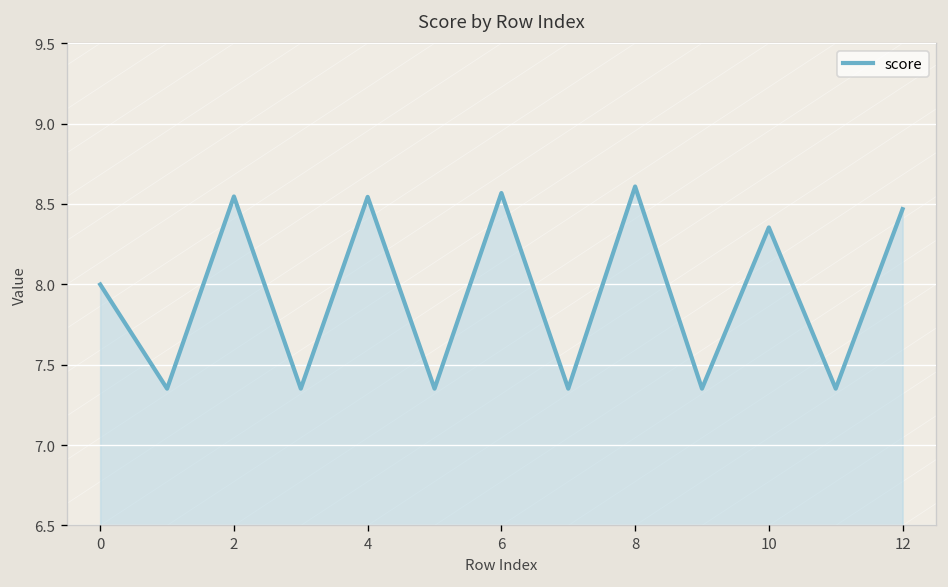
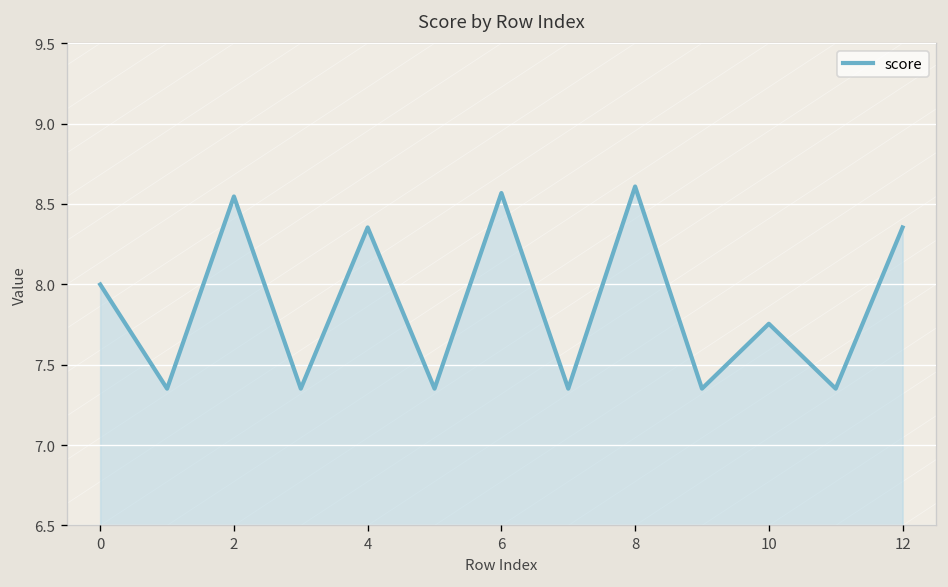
score, 4: 8.54 -> 8.35
score, 10: 8.35 -> 7.75
score, 12: 8.47 -> 8.35
